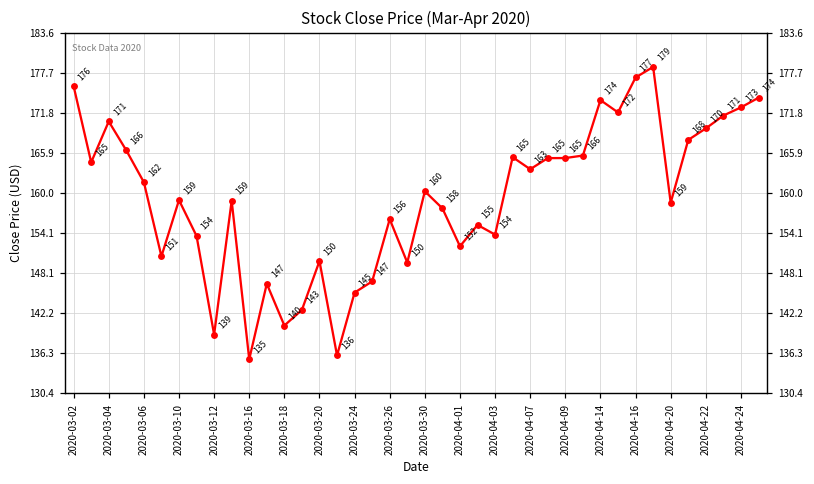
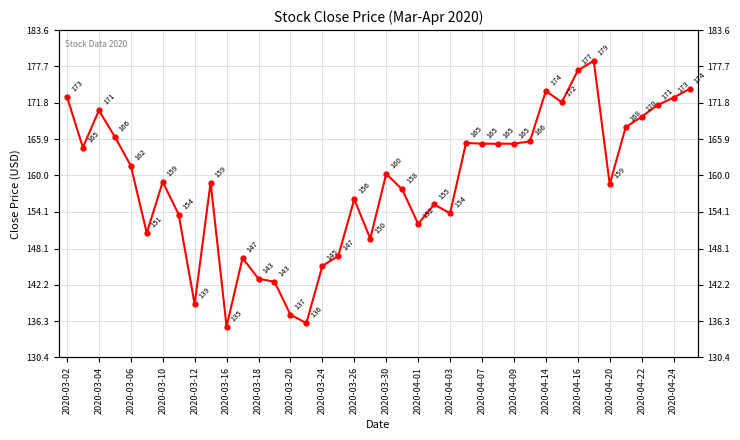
2020-03-02: 176 -> 173
2020-03-18: 140 -> 143
2020-03-20: 150 -> 137
2020-04-07: 163 -> 165
